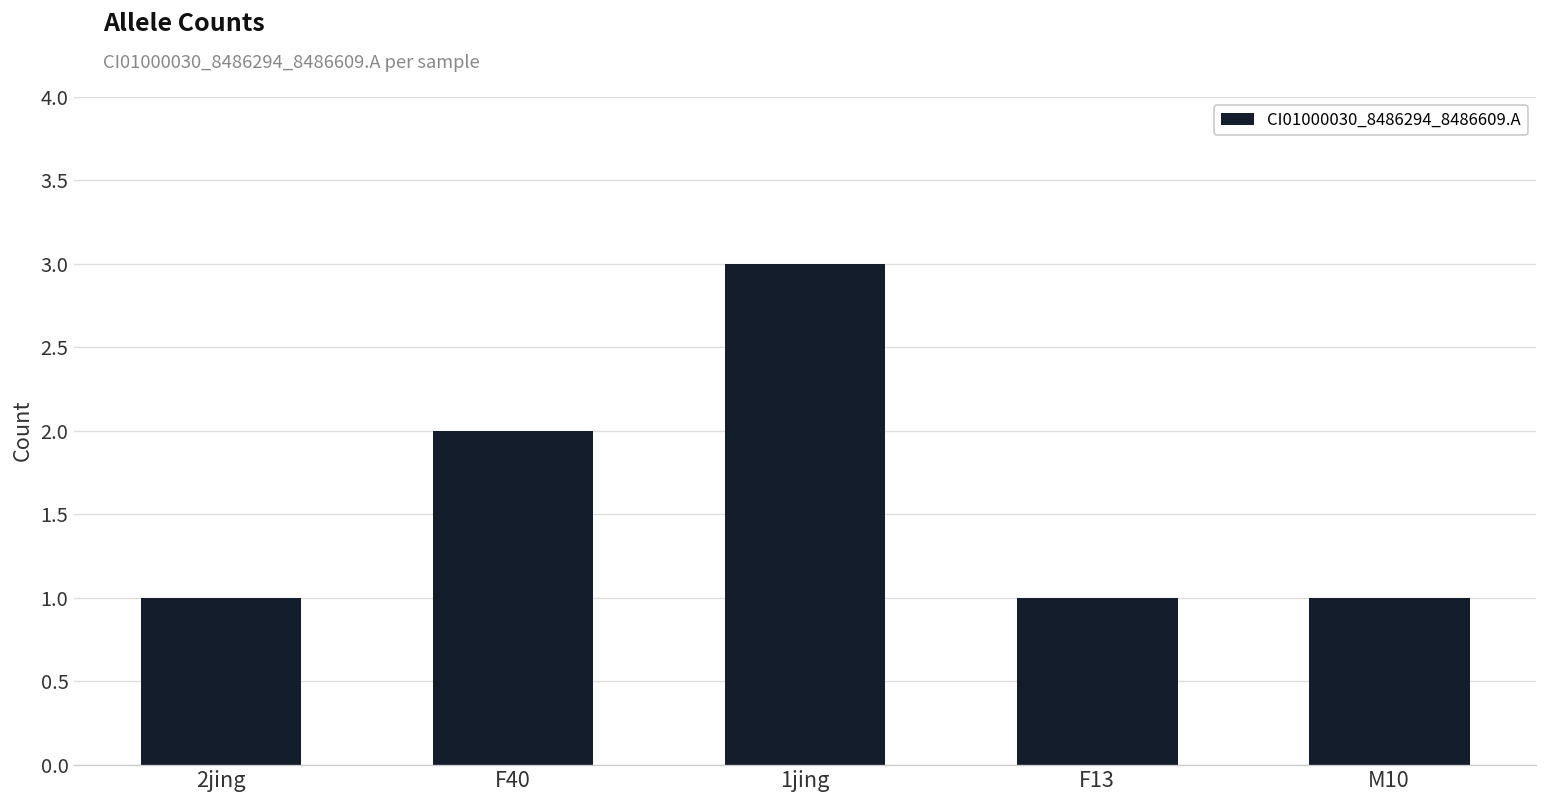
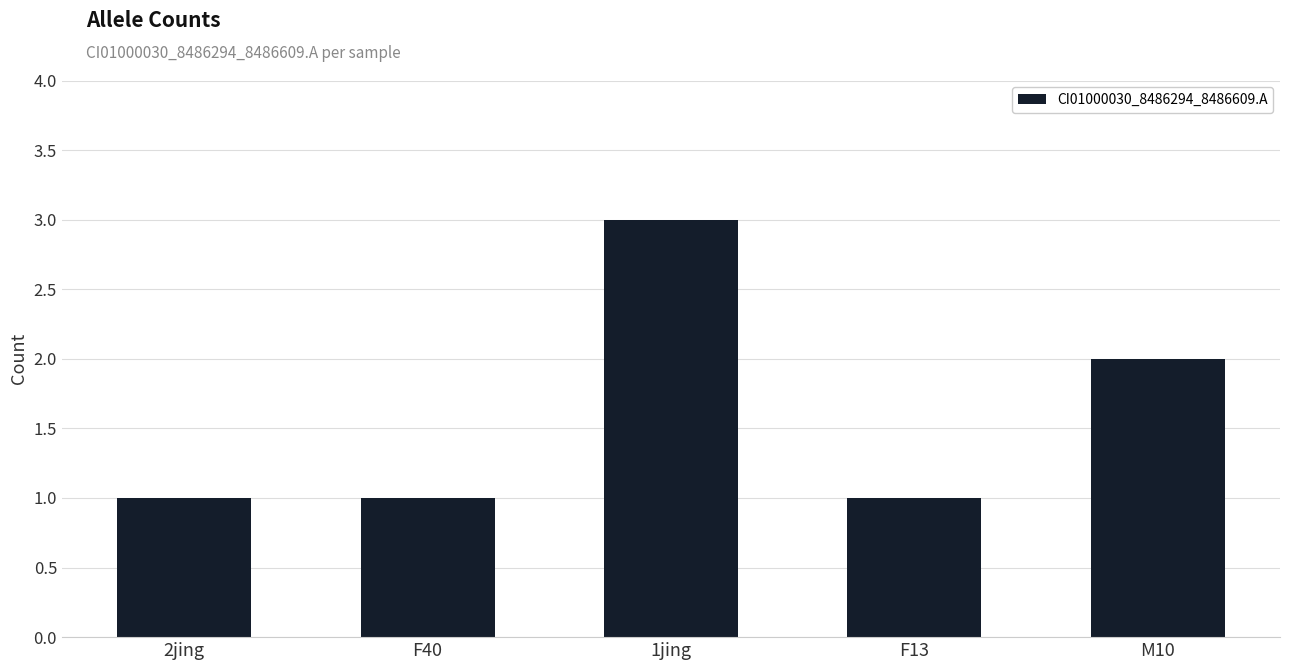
F40: 2 -> 1
M10: 1 -> 2
